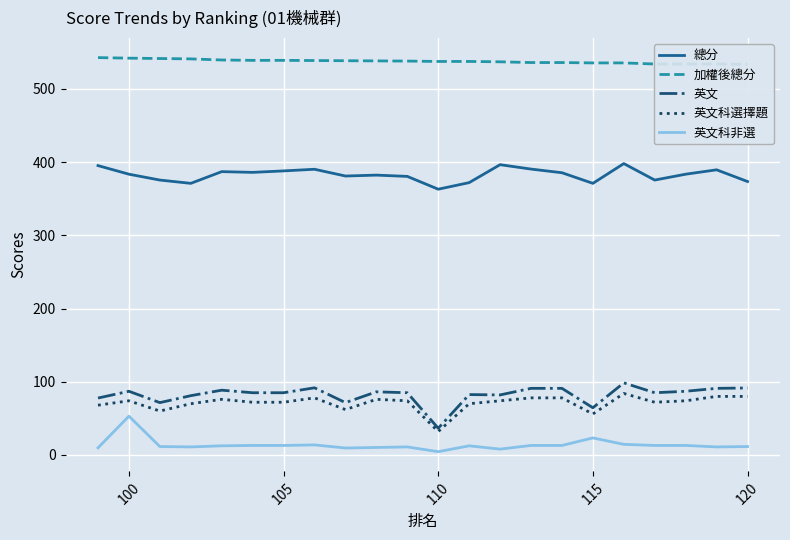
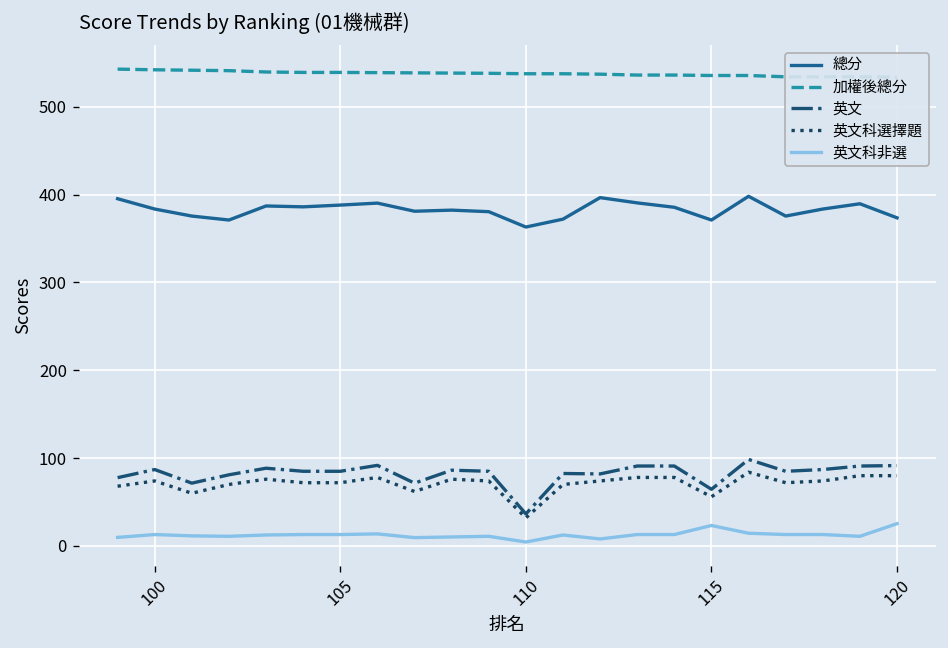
英文科非選, 100: 50 -> 10
英文科非選, 120: 10 -> 30
